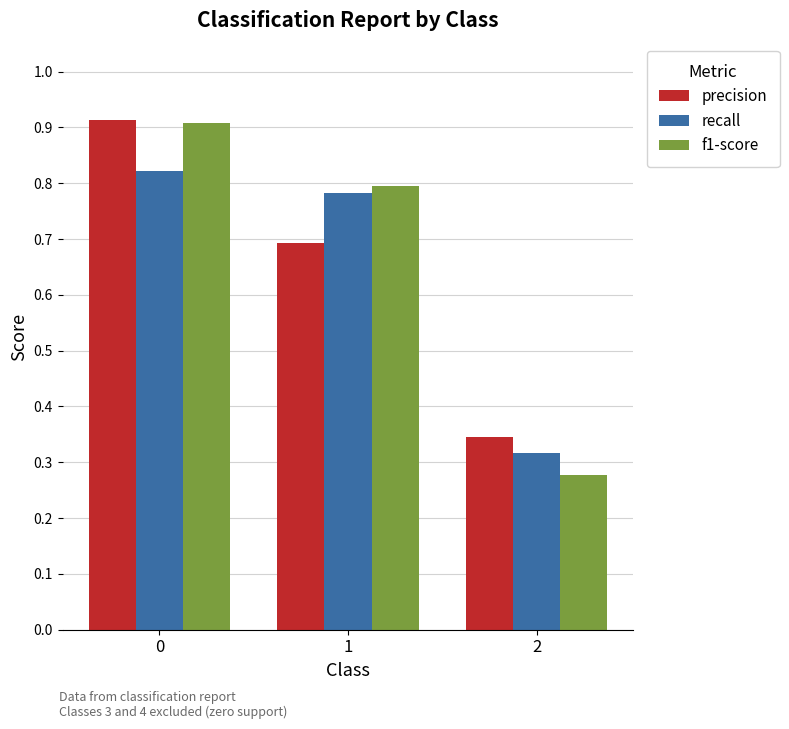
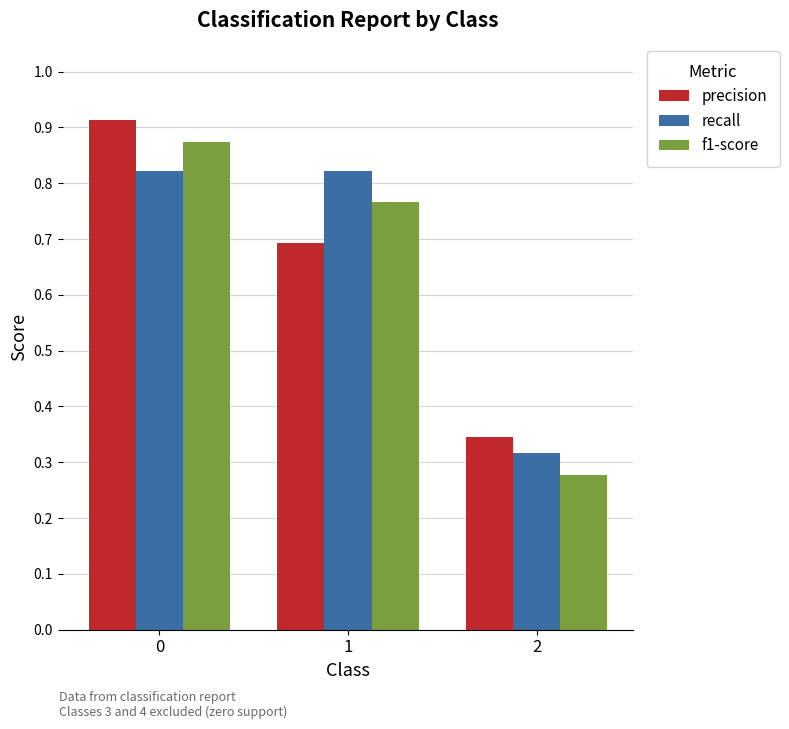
f1-score, 0: 0.91 -> 0.87
recall, 1: 0.78 -> 0.82
f1-score, 1: 0.79 -> 0.77
